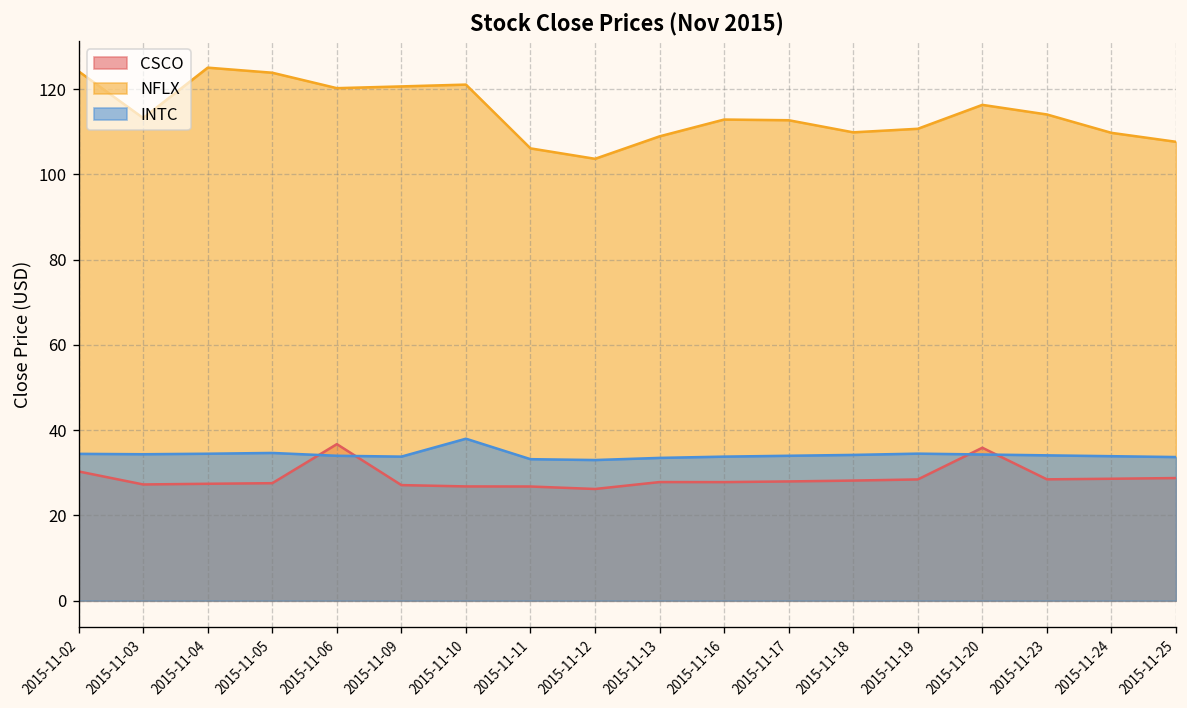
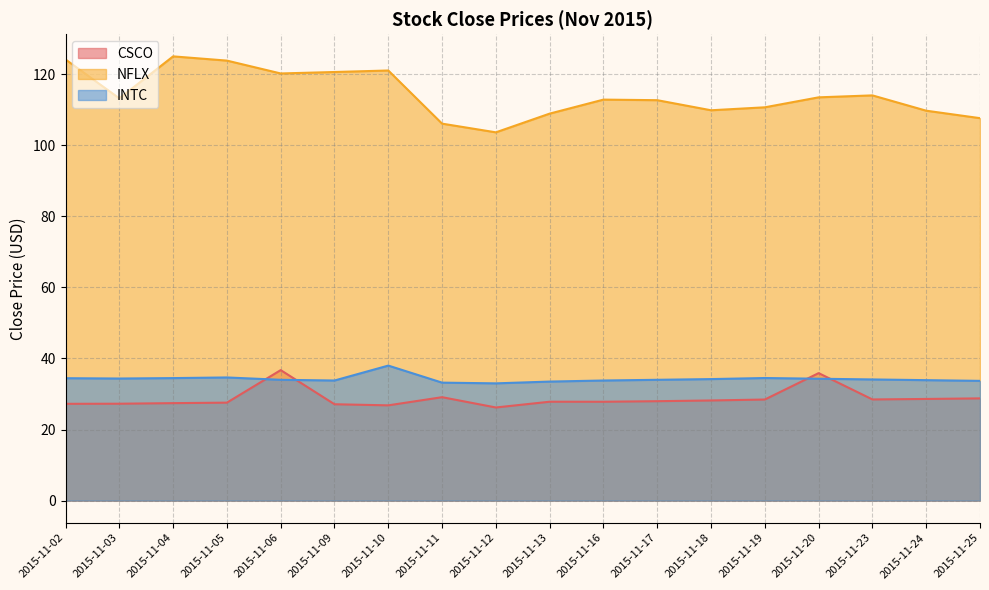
CSCO, 2015-11-02: 30 -> 27
CSCO, 2015-11-11: 27 -> 29
NFLX, 2015-11-20: 116 -> 114
